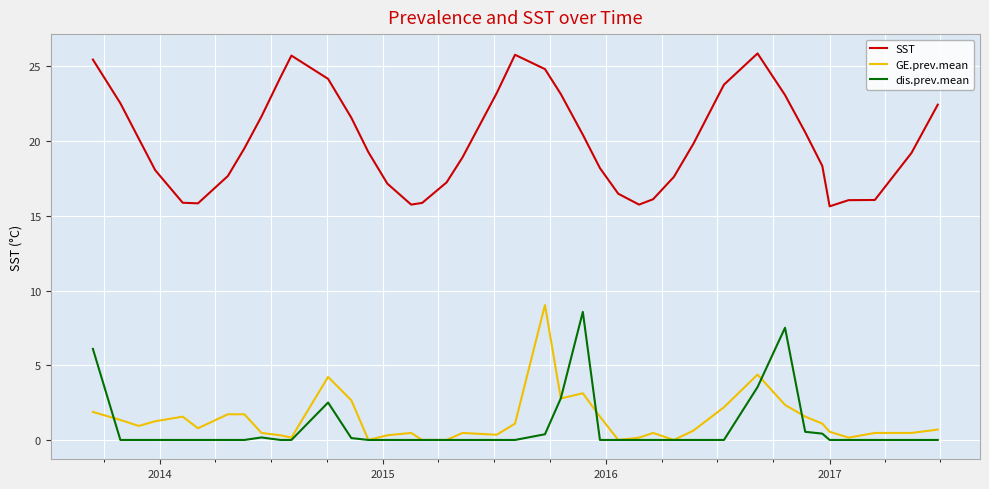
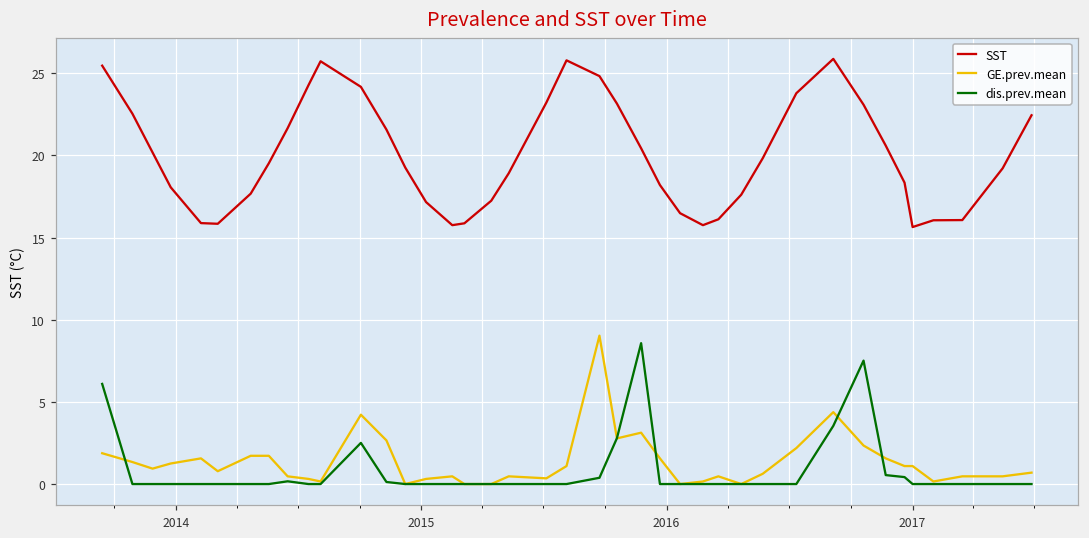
GE.prev.mean, 2017: 0.5 -> 1.1
